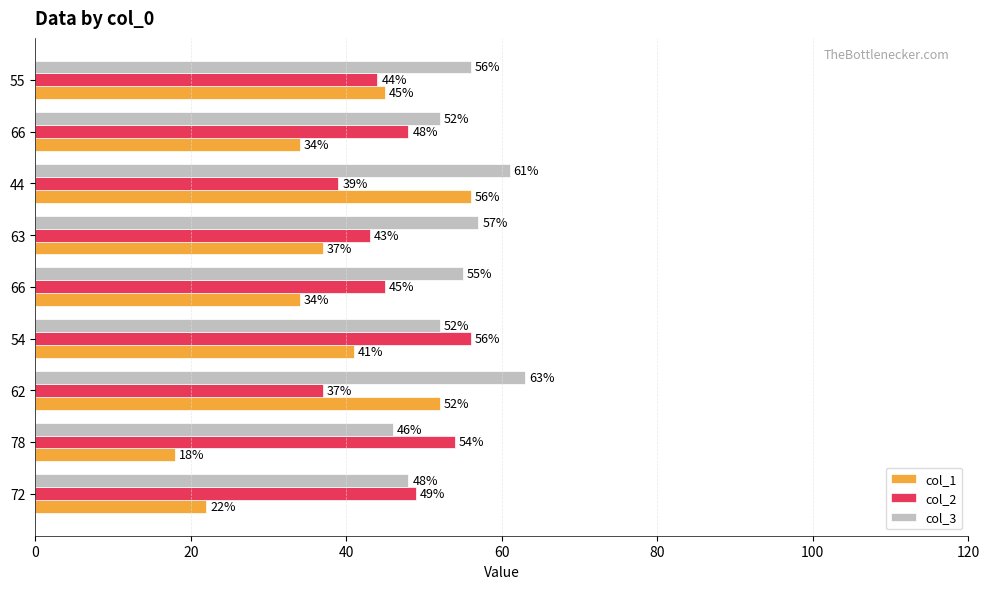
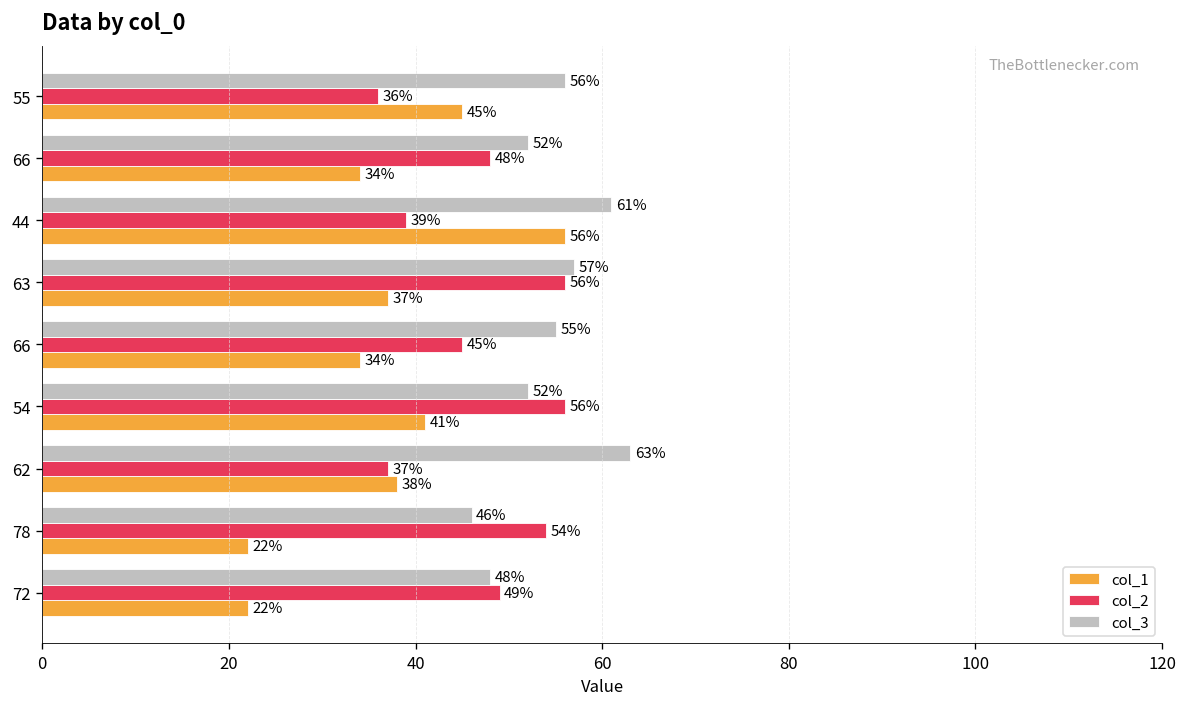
col_2, 55: 44% -> 36%
col_2, 63: 43% -> 56%
col_1, 62: 52% -> 38%
col_1, 78: 18% -> 22%
